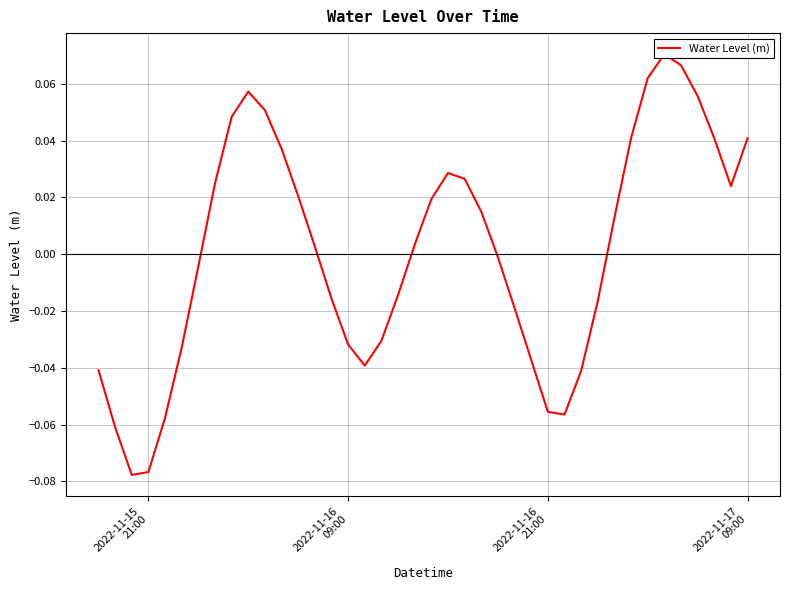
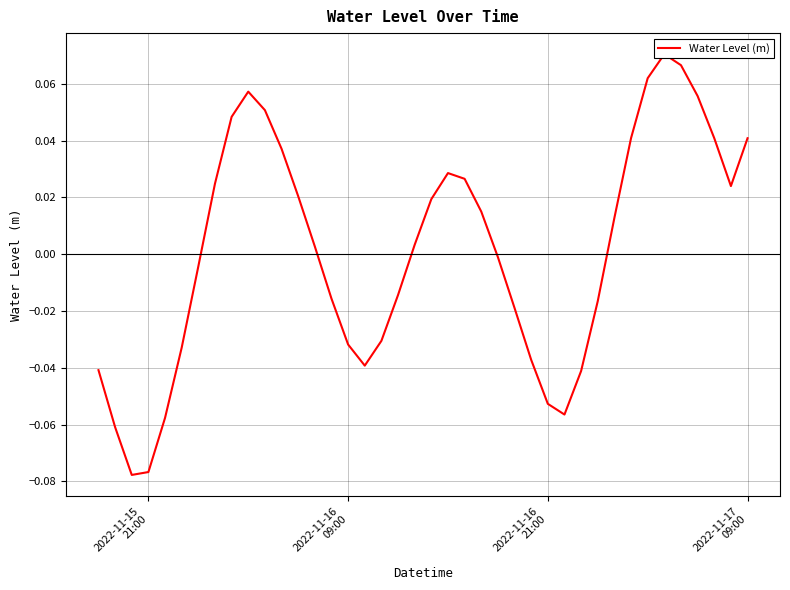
2022-11-16 21:00: -0.056 -> -0.053
